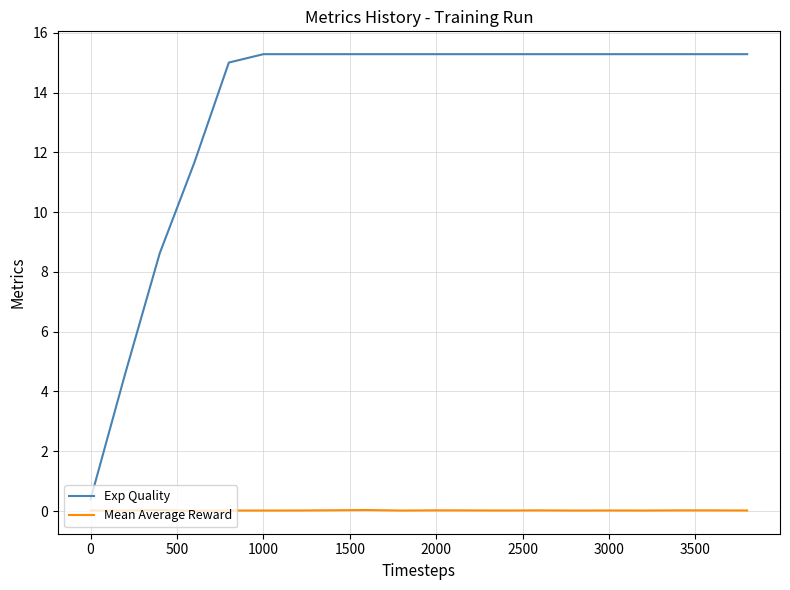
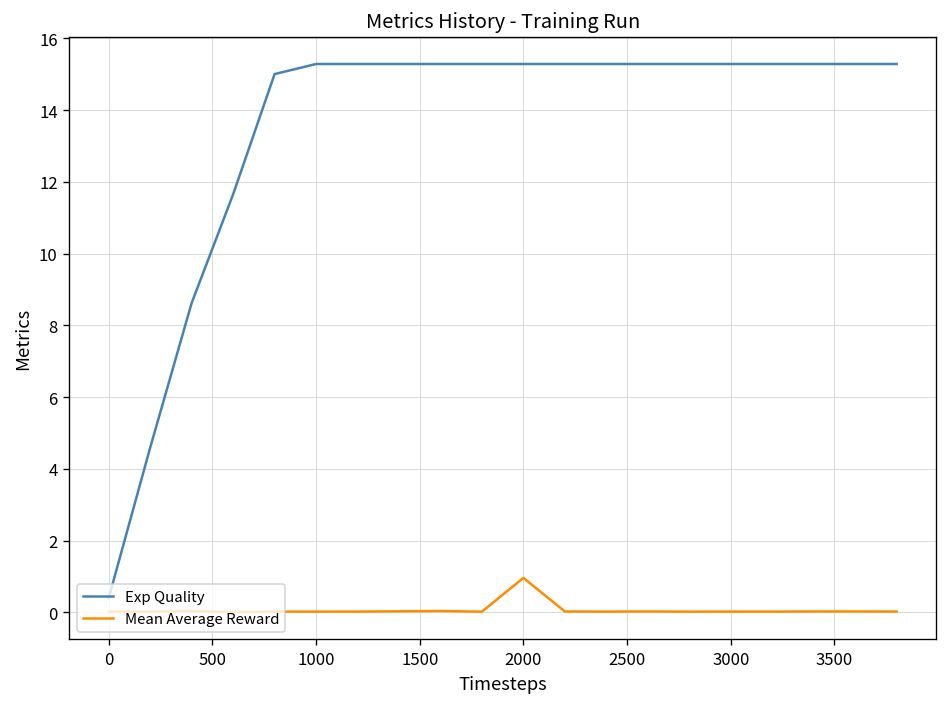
Mean Average Reward, 2000: 0.0 -> 1.0
